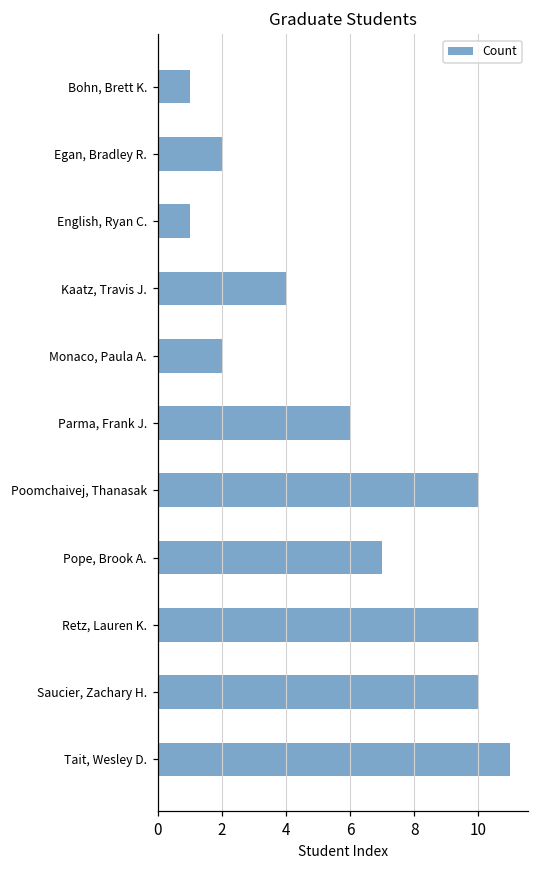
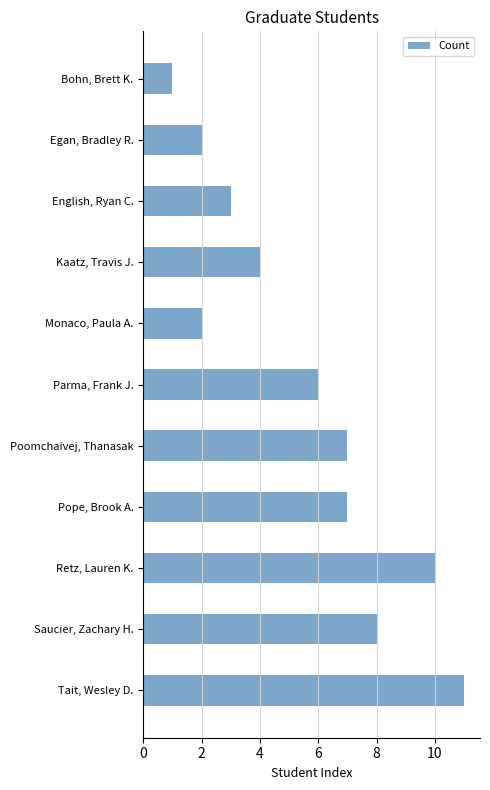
English, Ryan C.: 1 -> 3
Poomchaivej, Thanasak: 10 -> 7
Saucier, Zachary H.: 10 -> 8
